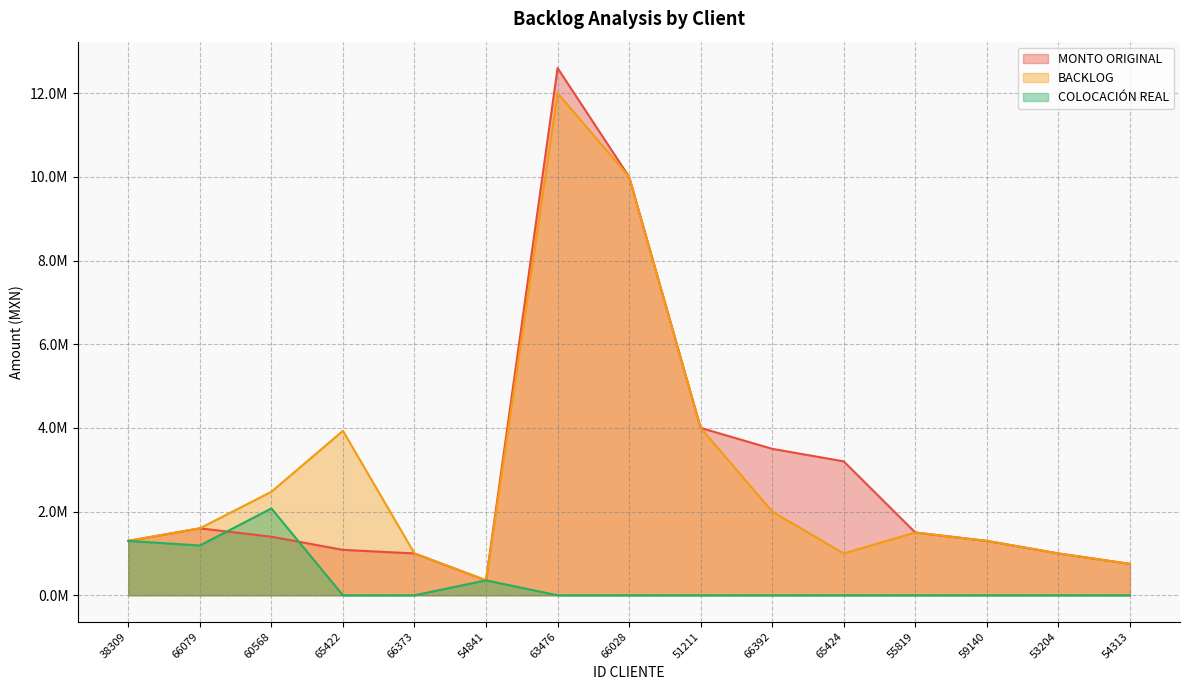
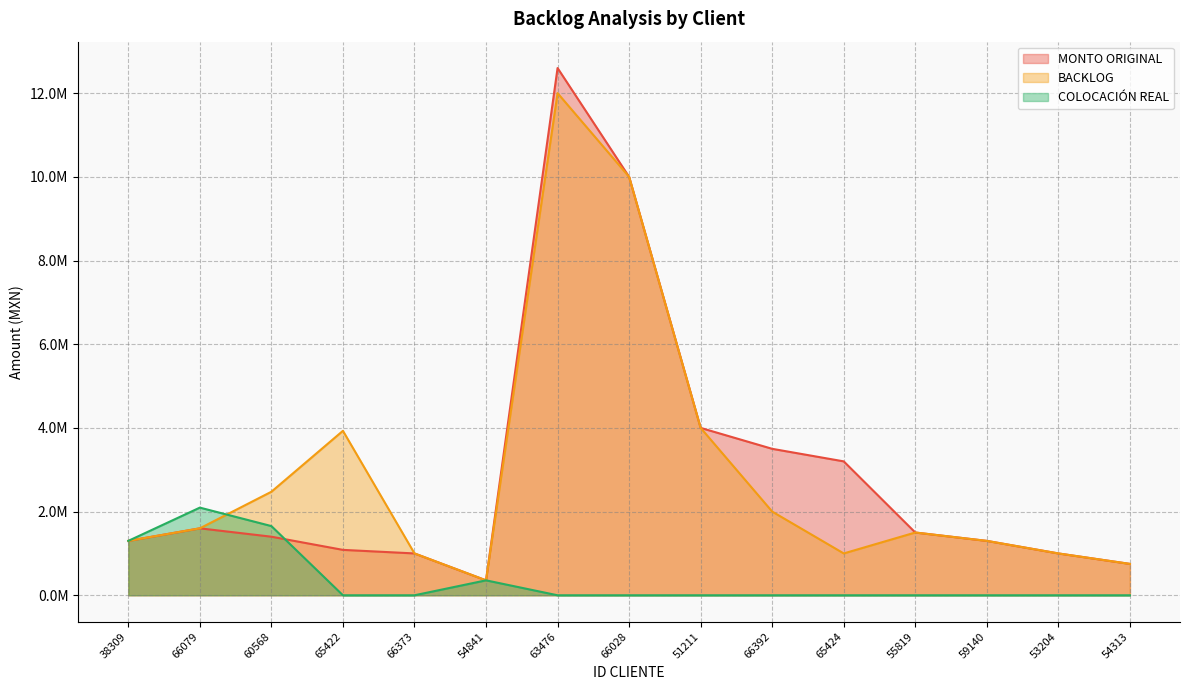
COLOCACIÓN REAL, 66079: 1200000 -> 2100000
COLOCACIÓN REAL, 60568: 2100000 -> 1700000
